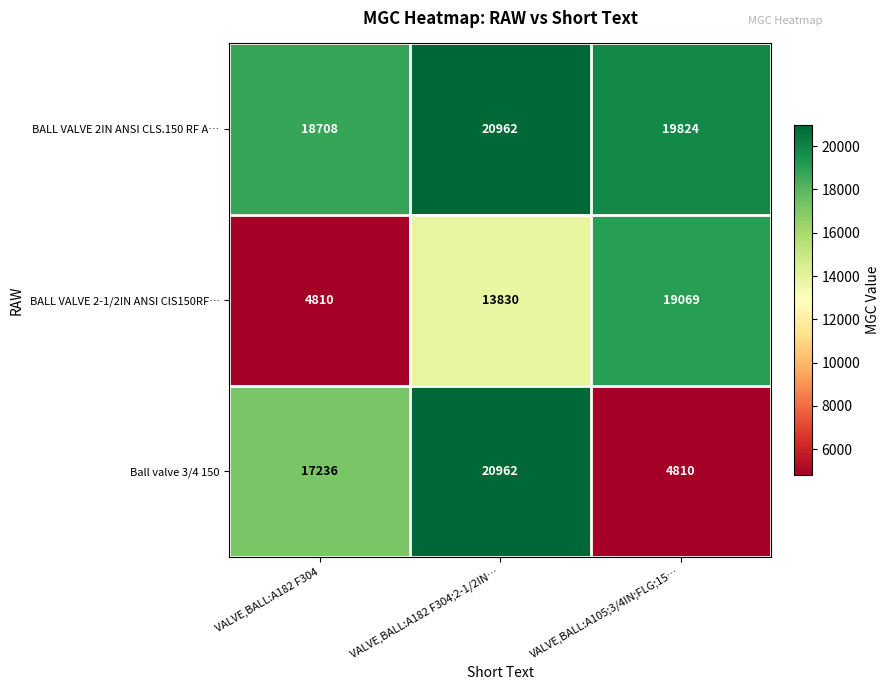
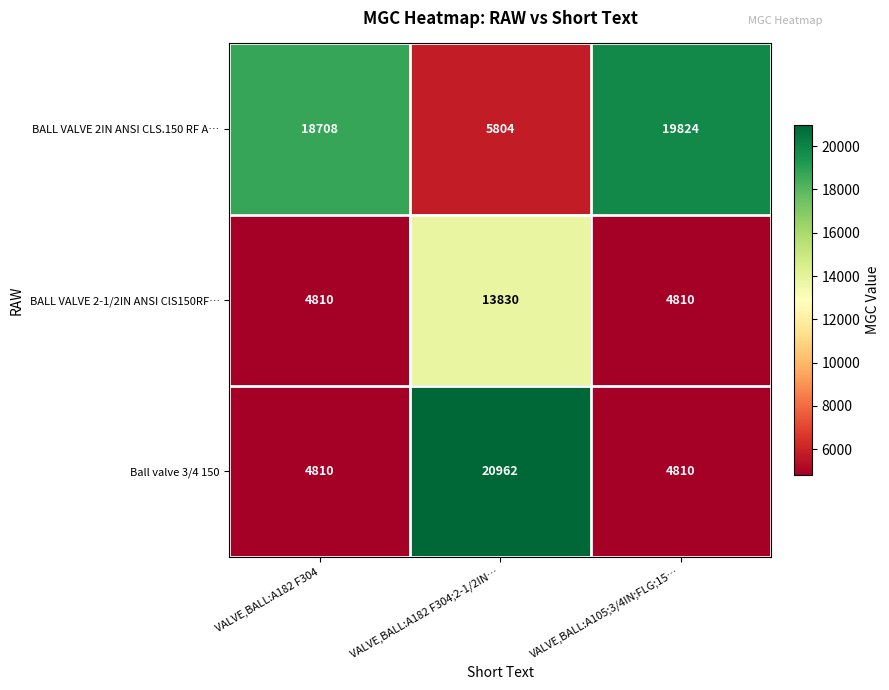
BALL VALVE 2IN ANSI CLS.150 RF A…, VALVE,BALL:A182 F304;2-1/2IN…: 20962 -> 5804
BALL VALVE 2-1/2IN ANSI ClS150RF…, VALVE,BALL:A105;3/4IN;FLG;15…: 19069 -> 4810
Ball valve 3/4 150, VALVE,BALL:A182 F304: 17236 -> 4810
